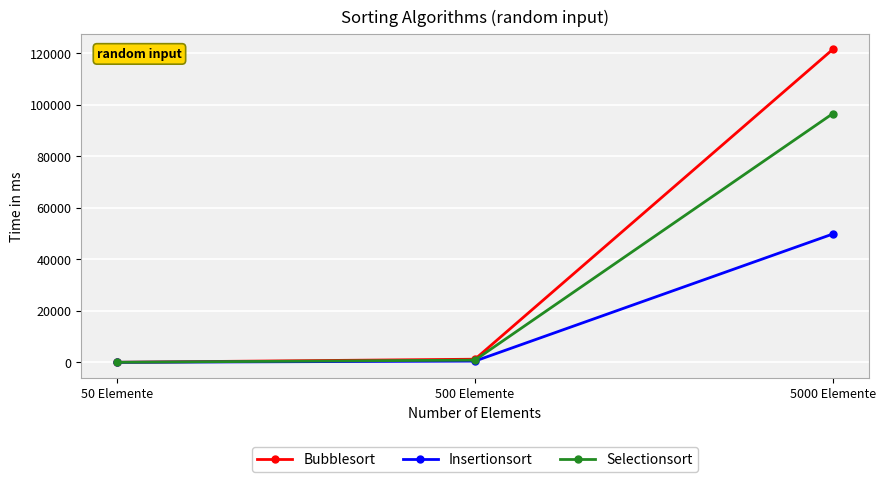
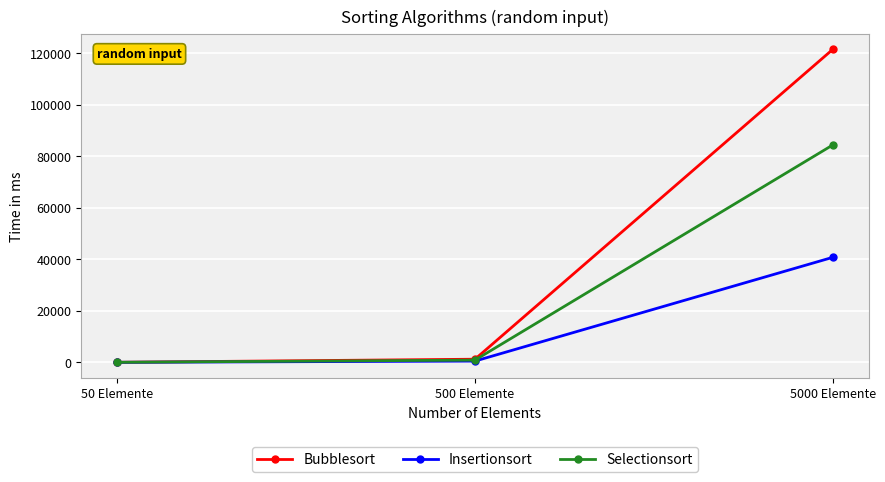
Insertionsort, 5000 Elemente: 50000 -> 41000
Selectionsort, 5000 Elemente: 96000 -> 84000
